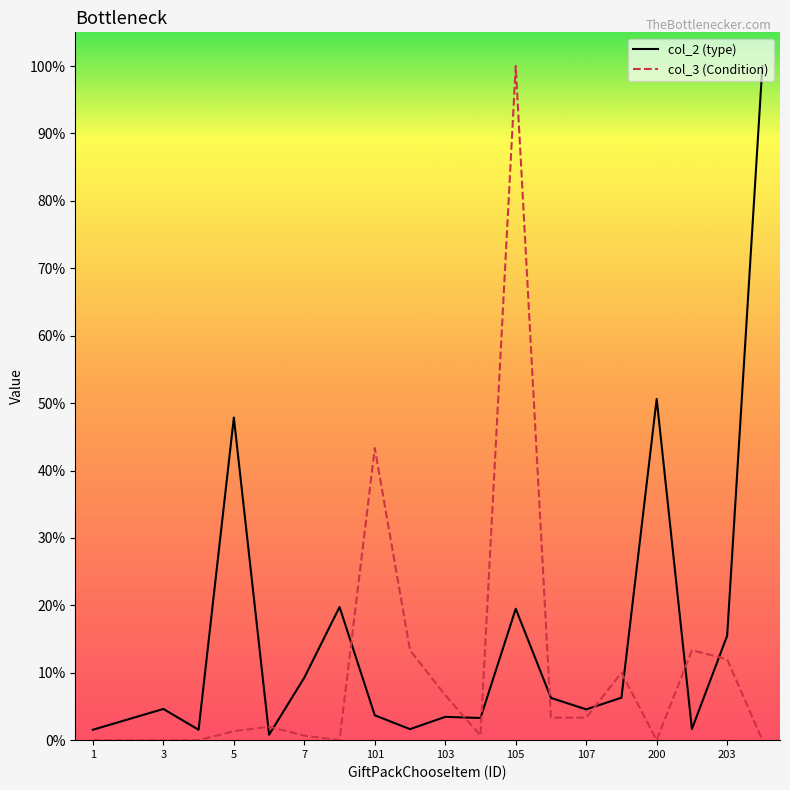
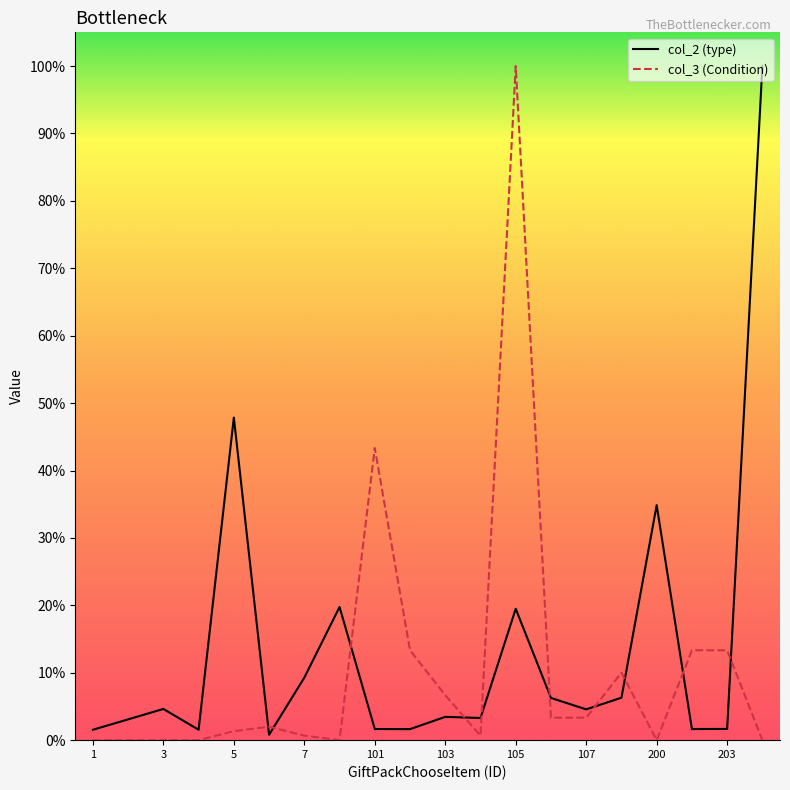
col_2 (type), 101: 4% -> 2%
col_2 (type), 200: 51% -> 35%
col_2 (type), 203: 15% -> 2%
col_3 (Condition), 203: 12% -> 13%
